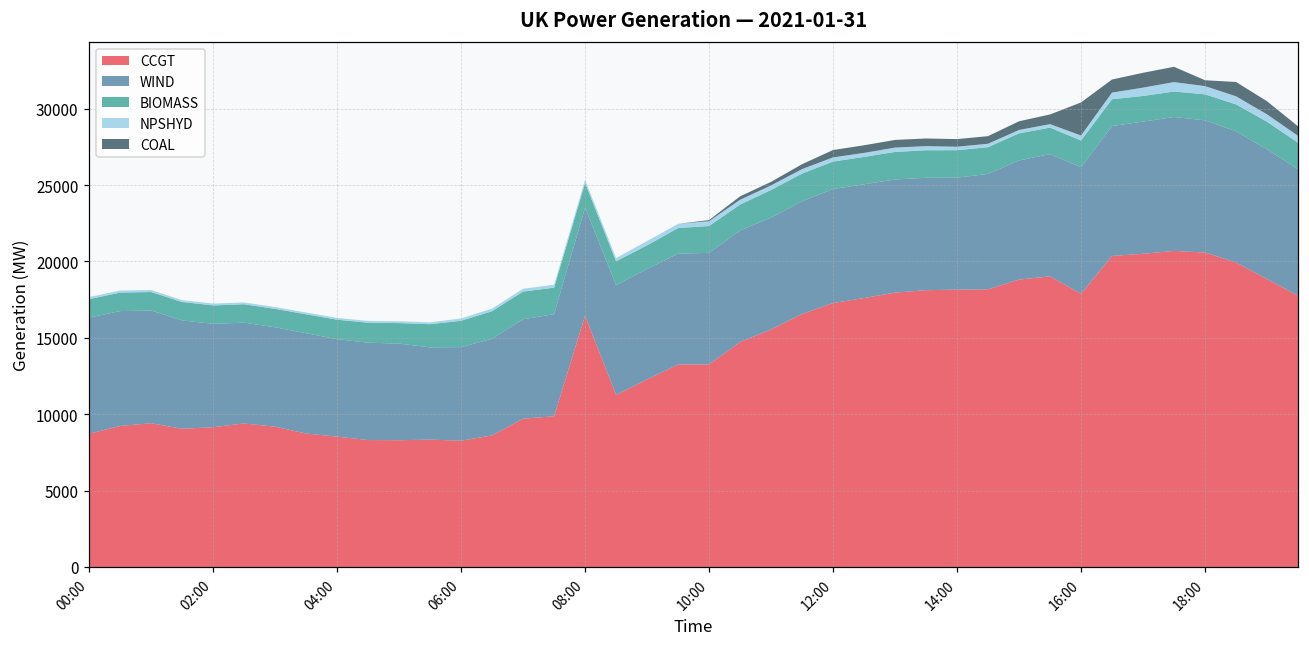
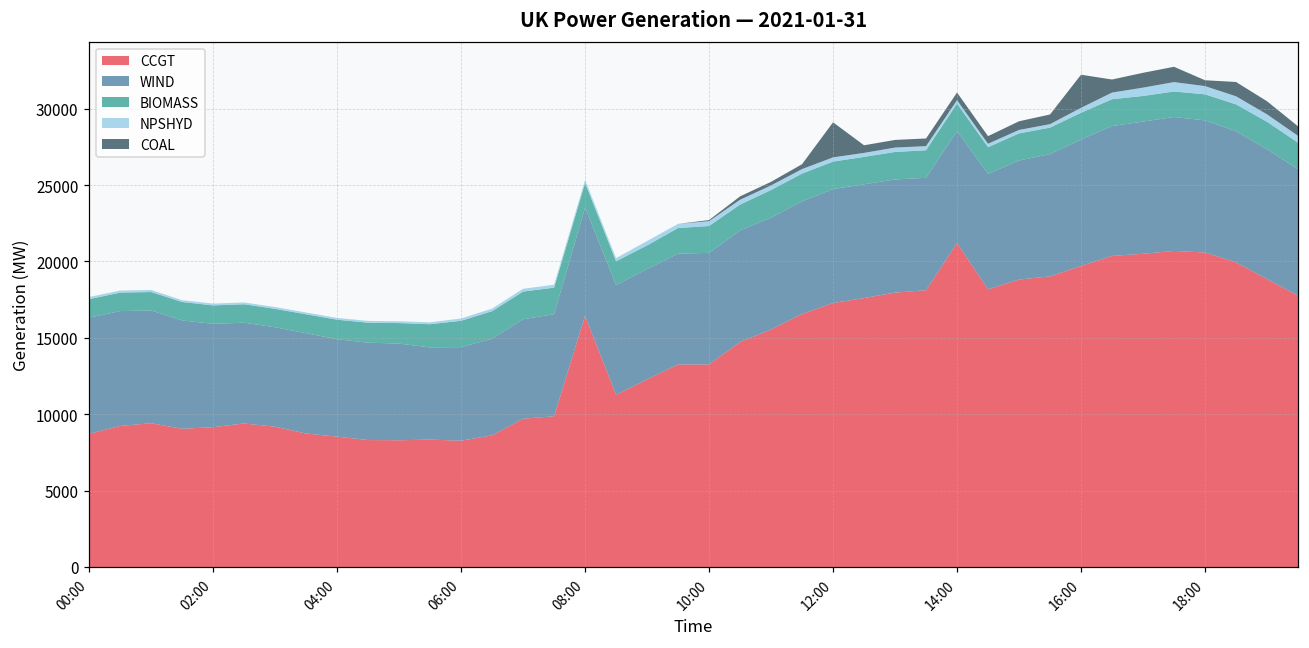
COAL, 12:00: 500 -> 2300
CCGT, 14:00: 18200 -> 21200
CCGT, 16:00: 17900 -> 19700
